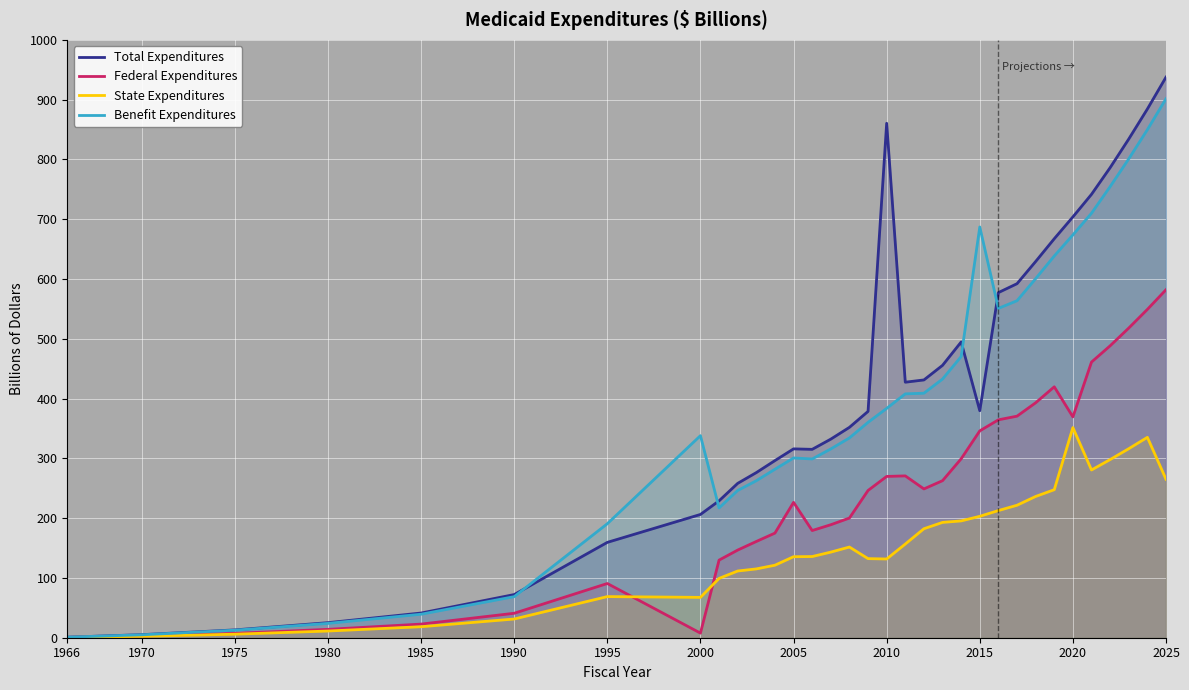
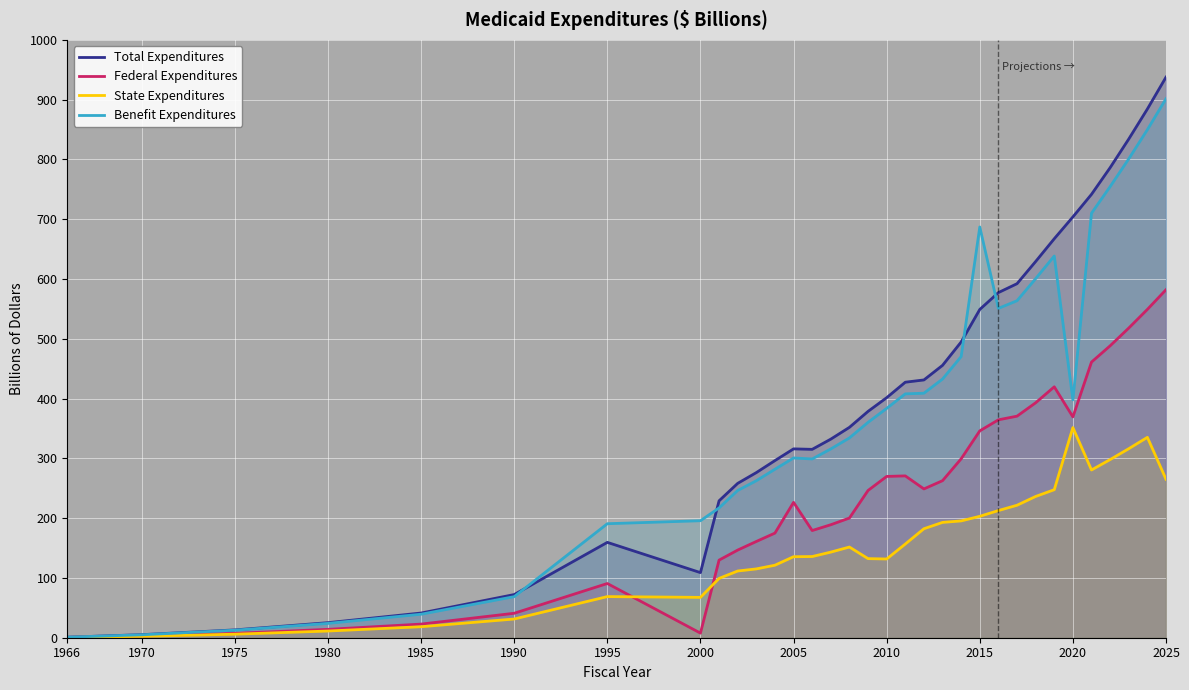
Total Expenditures, 2000: 210 -> 110
Benefit Expenditures, 2000: 340 -> 200
Total Expenditures, 2010: 860 -> 400
Total Expenditures, 2015: 380 -> 550
Benefit Expenditures, 2020: 670 -> 400
